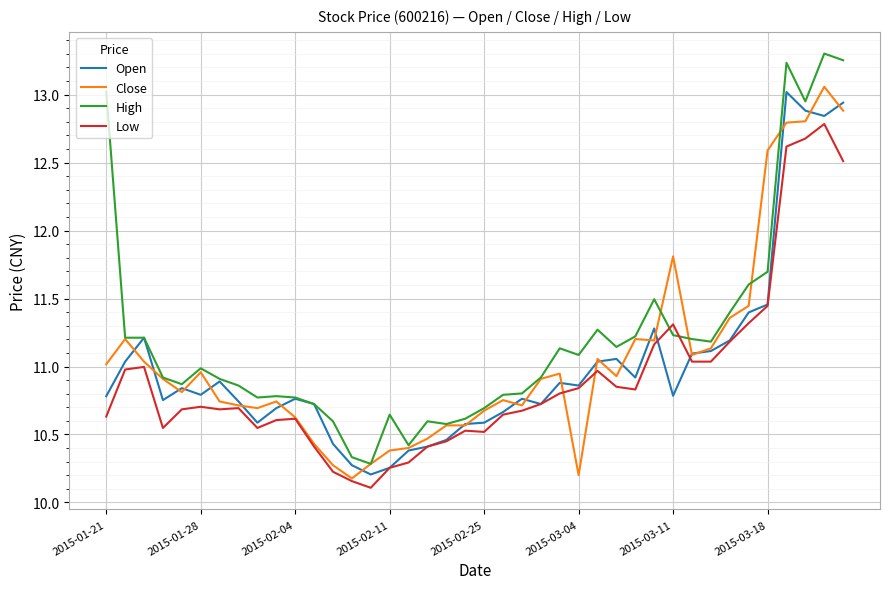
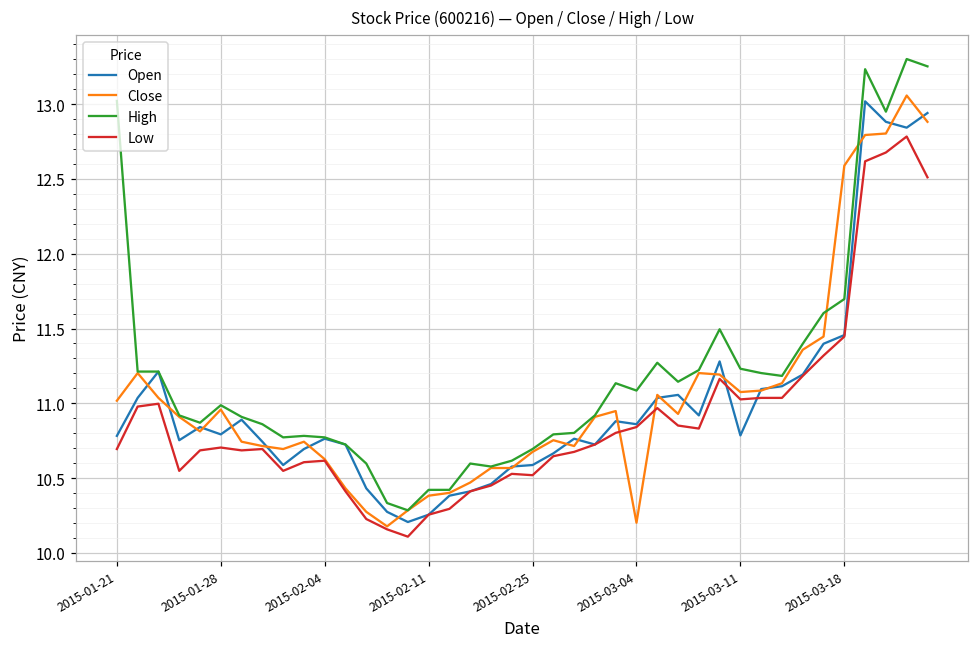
Low, 2015-01-21: 10.63 -> 10.69
High, 2015-02-11: 10.65 -> 10.42
Close, 2015-03-11: 11.81 -> 11.08
Low, 2015-03-11: 11.31 -> 11.03
